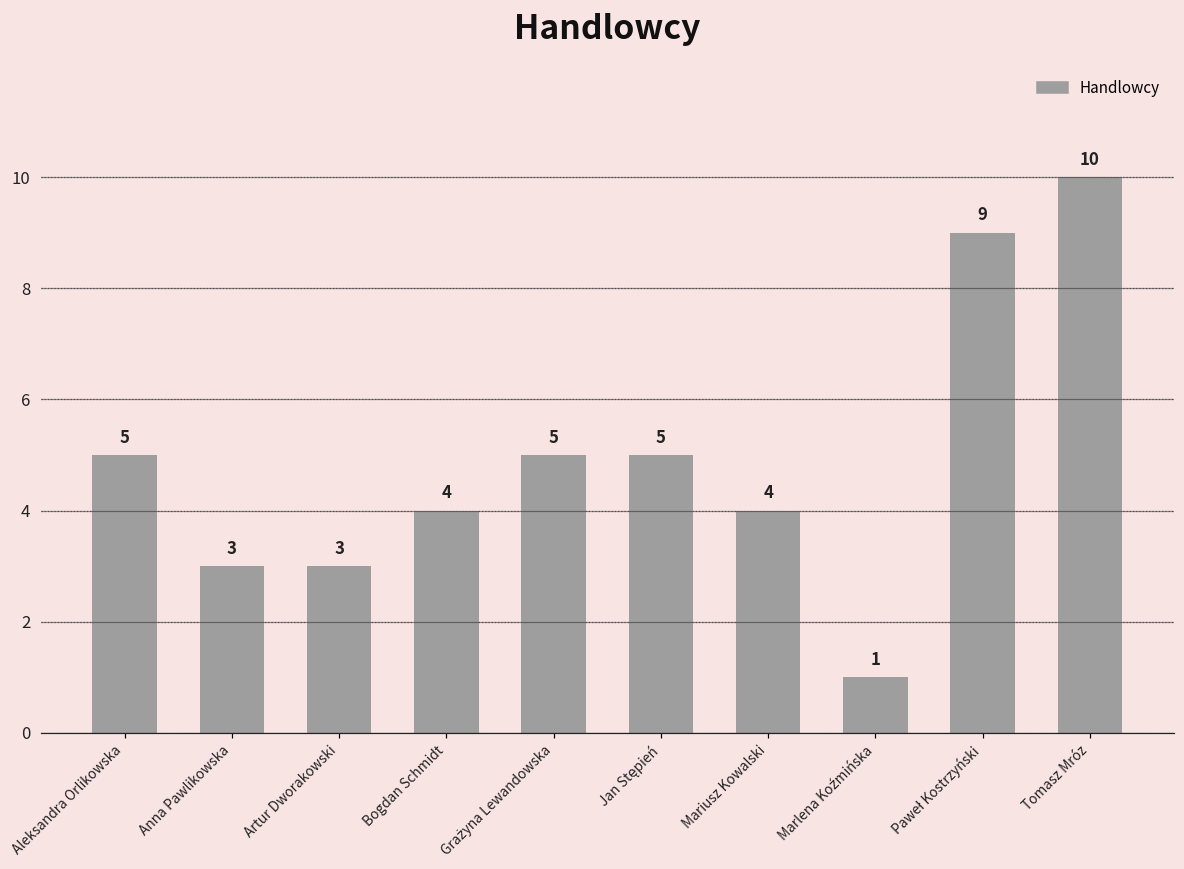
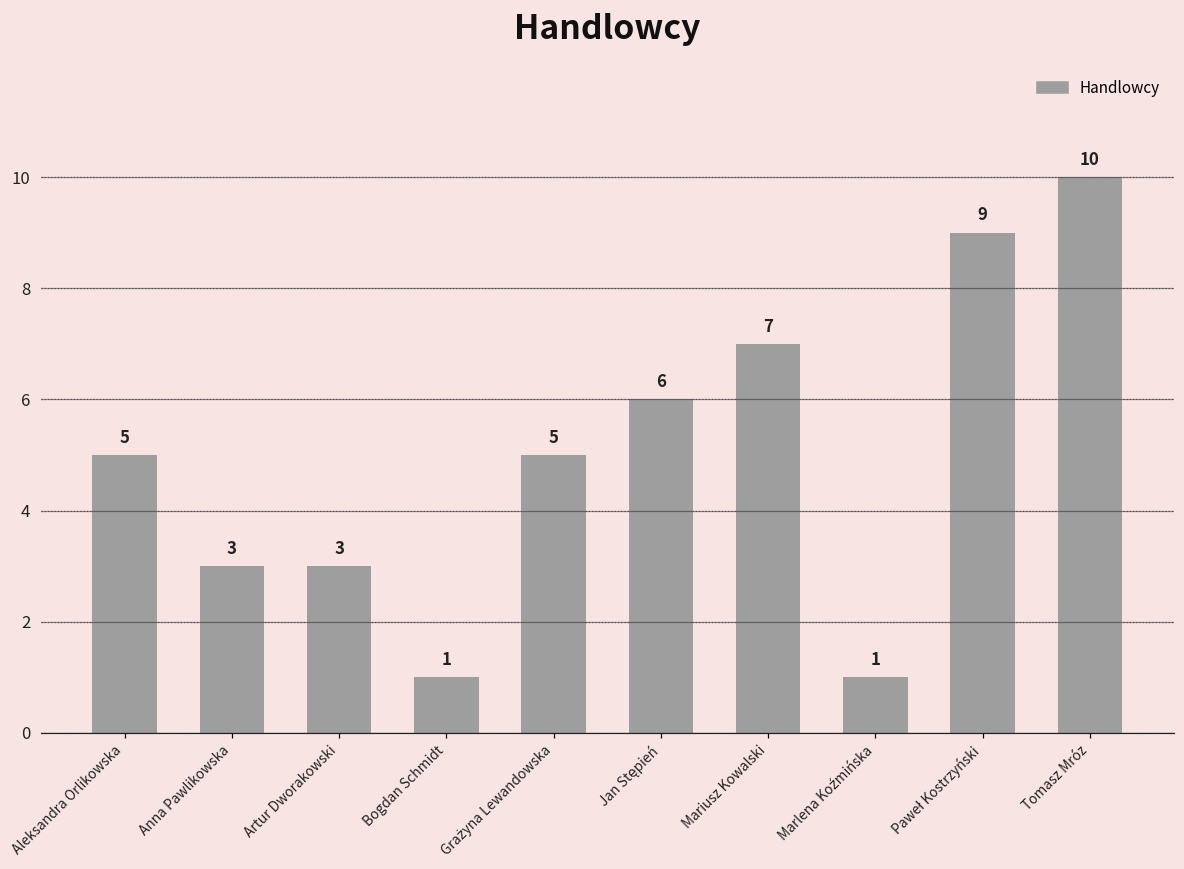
Bogdan Schmidt: 4 -> 1
Jan Stępień: 5 -> 6
Mariusz Kowalski: 4 -> 7
